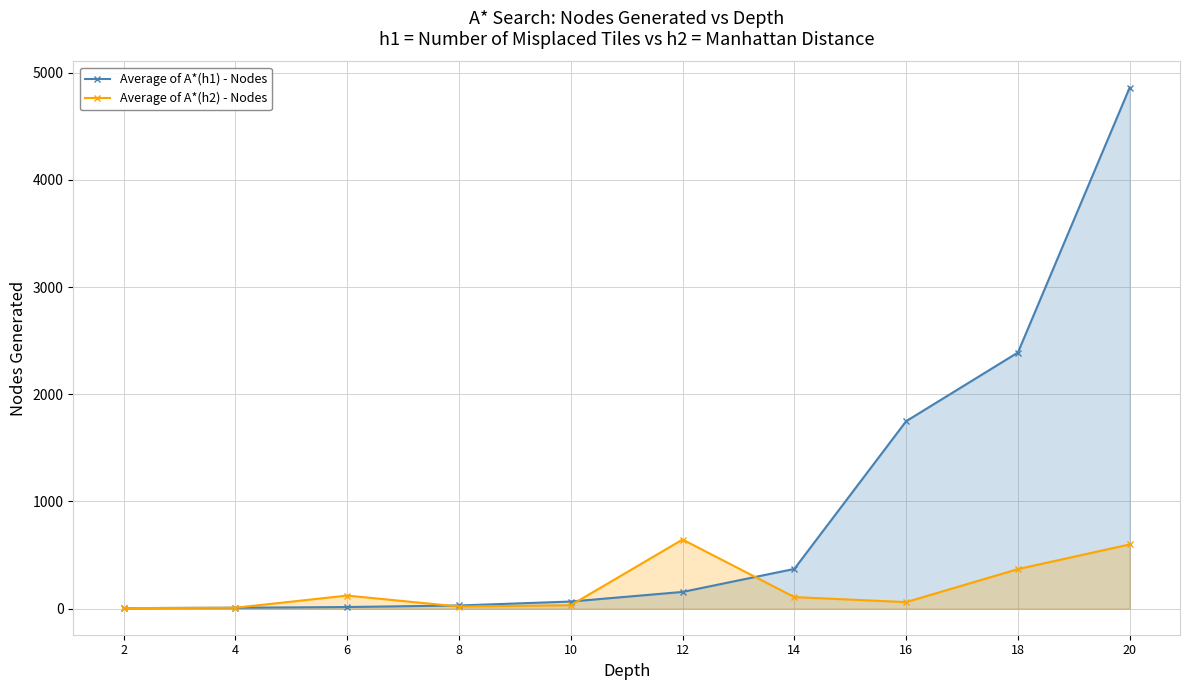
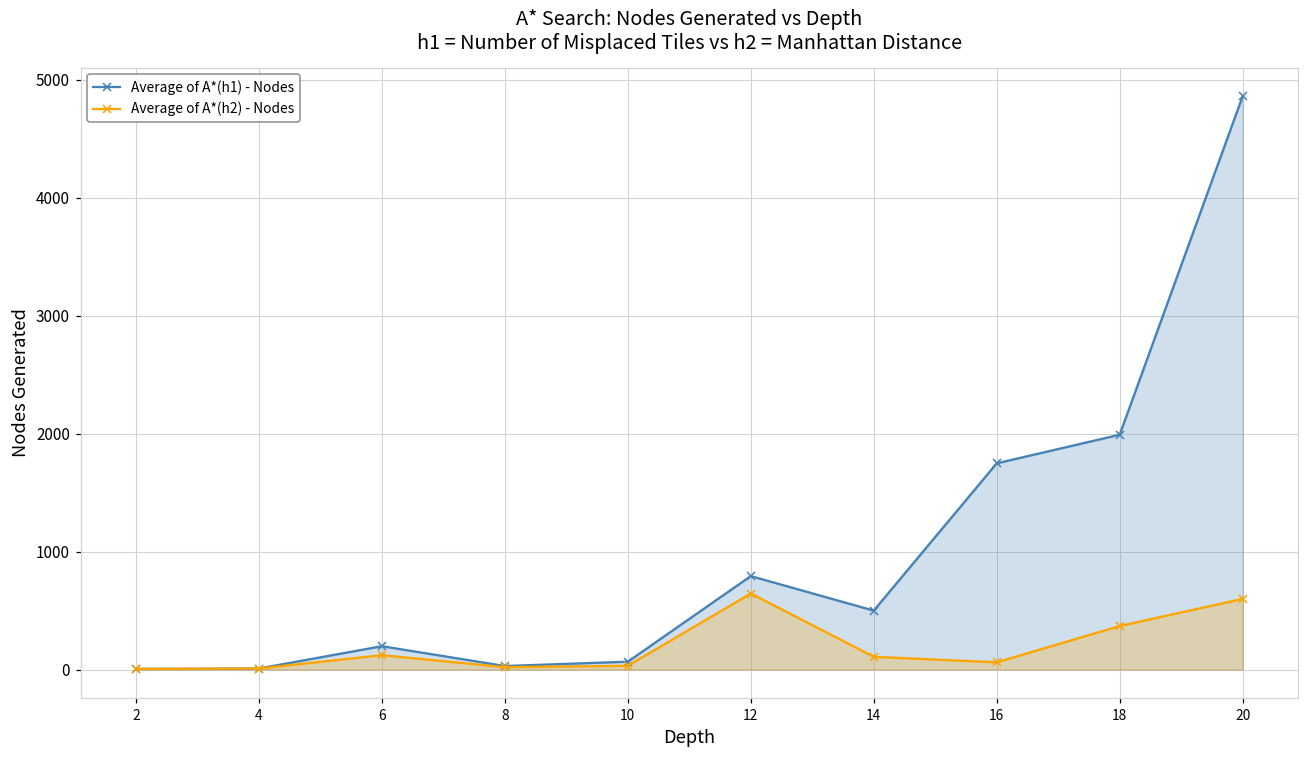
Average of A*(h1) - Nodes, 6: 20 -> 200
Average of A*(h1) - Nodes, 12: 160 -> 790
Average of A*(h1) - Nodes, 14: 370 -> 500
Average of A*(h1) - Nodes, 18: 2390 -> 1990
